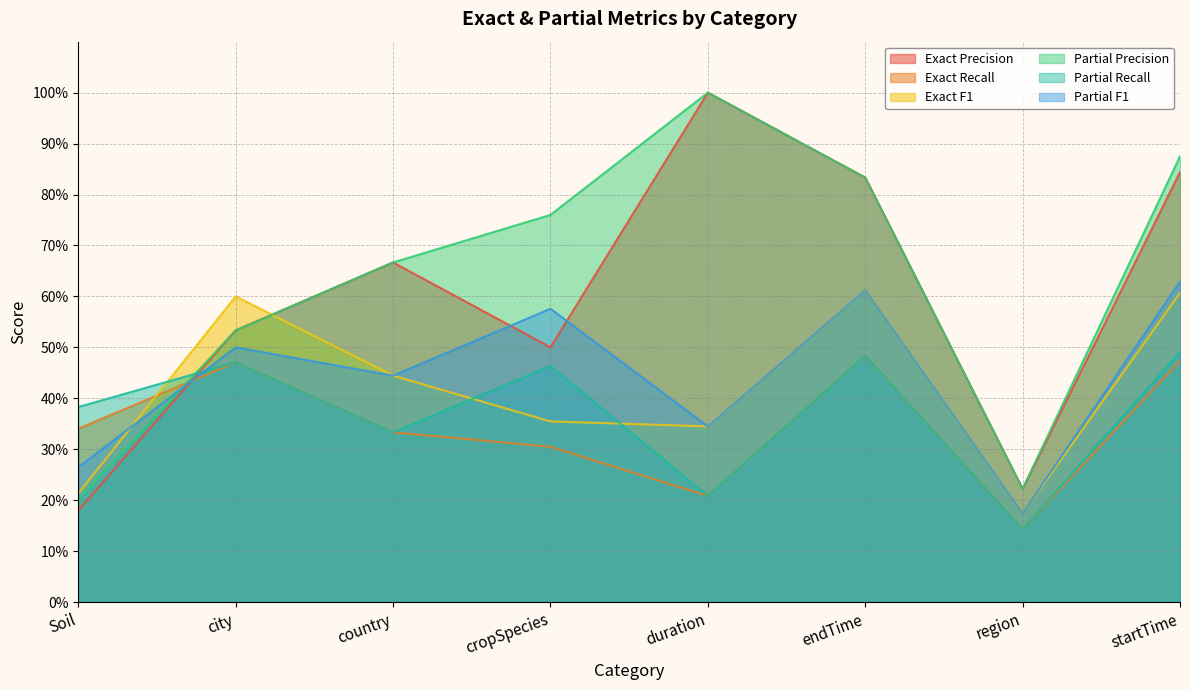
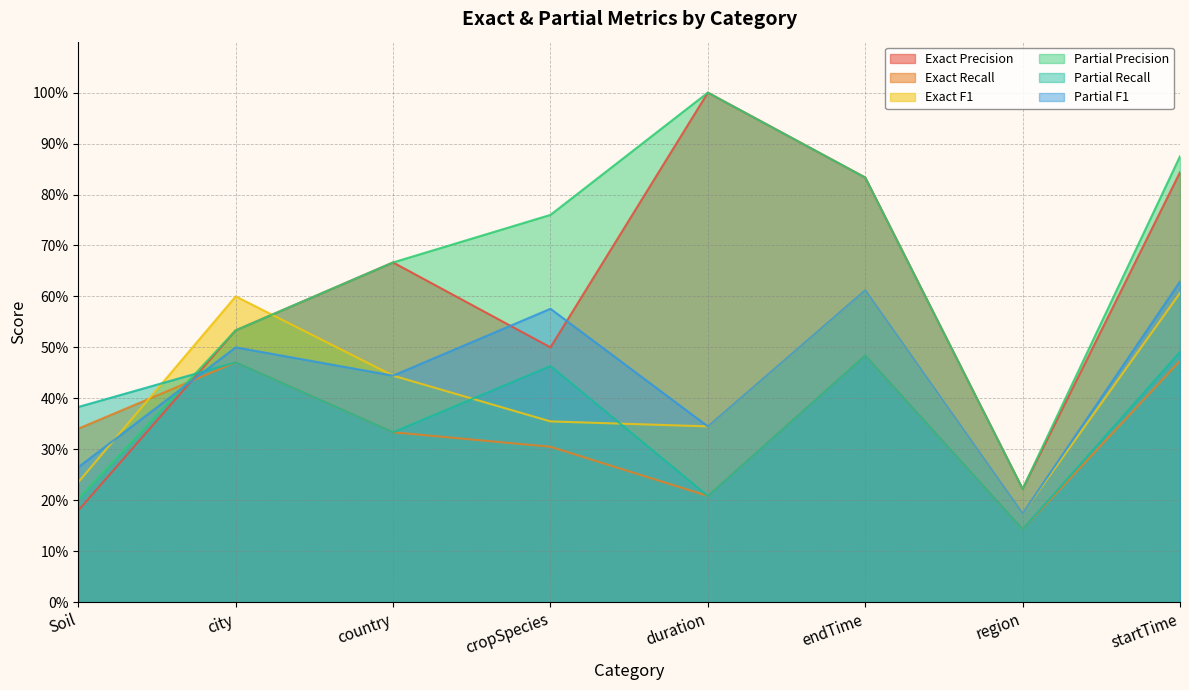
Exact F1, Soil: 21% -> 24%
